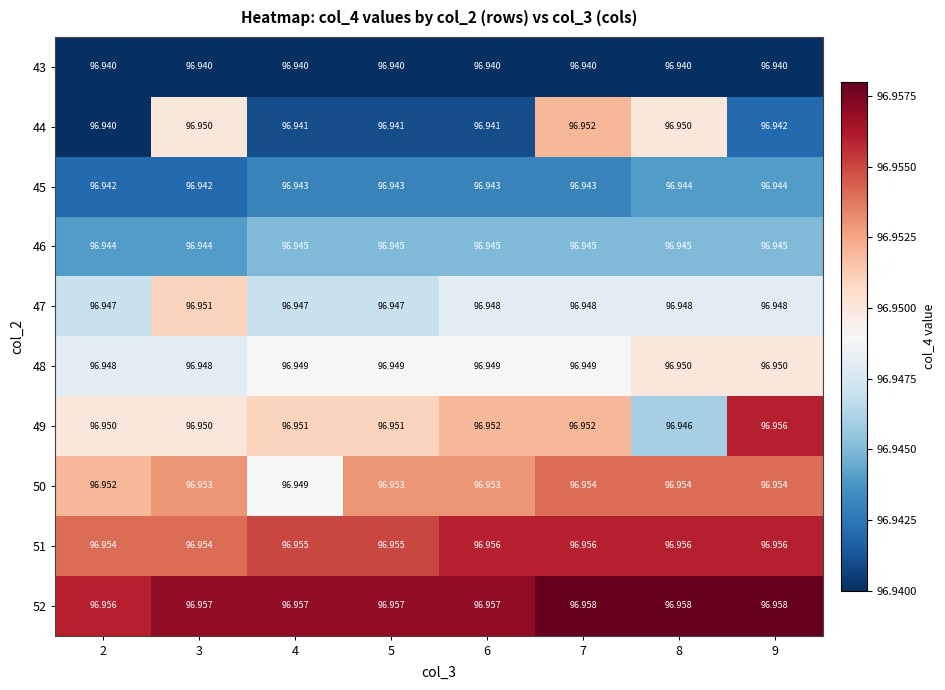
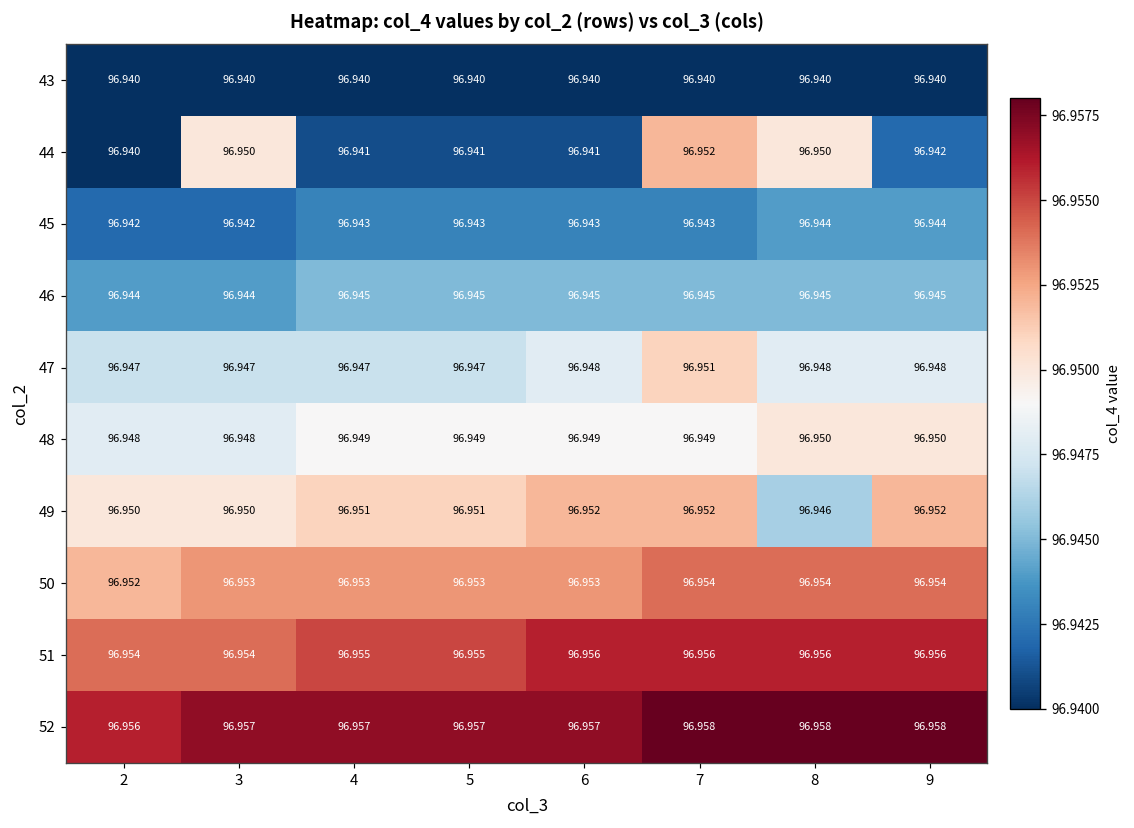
47, 3: 96.951 -> 96.947
47, 7: 96.948 -> 96.951
49, 9: 96.956 -> 96.952
50, 4: 96.949 -> 96.953
